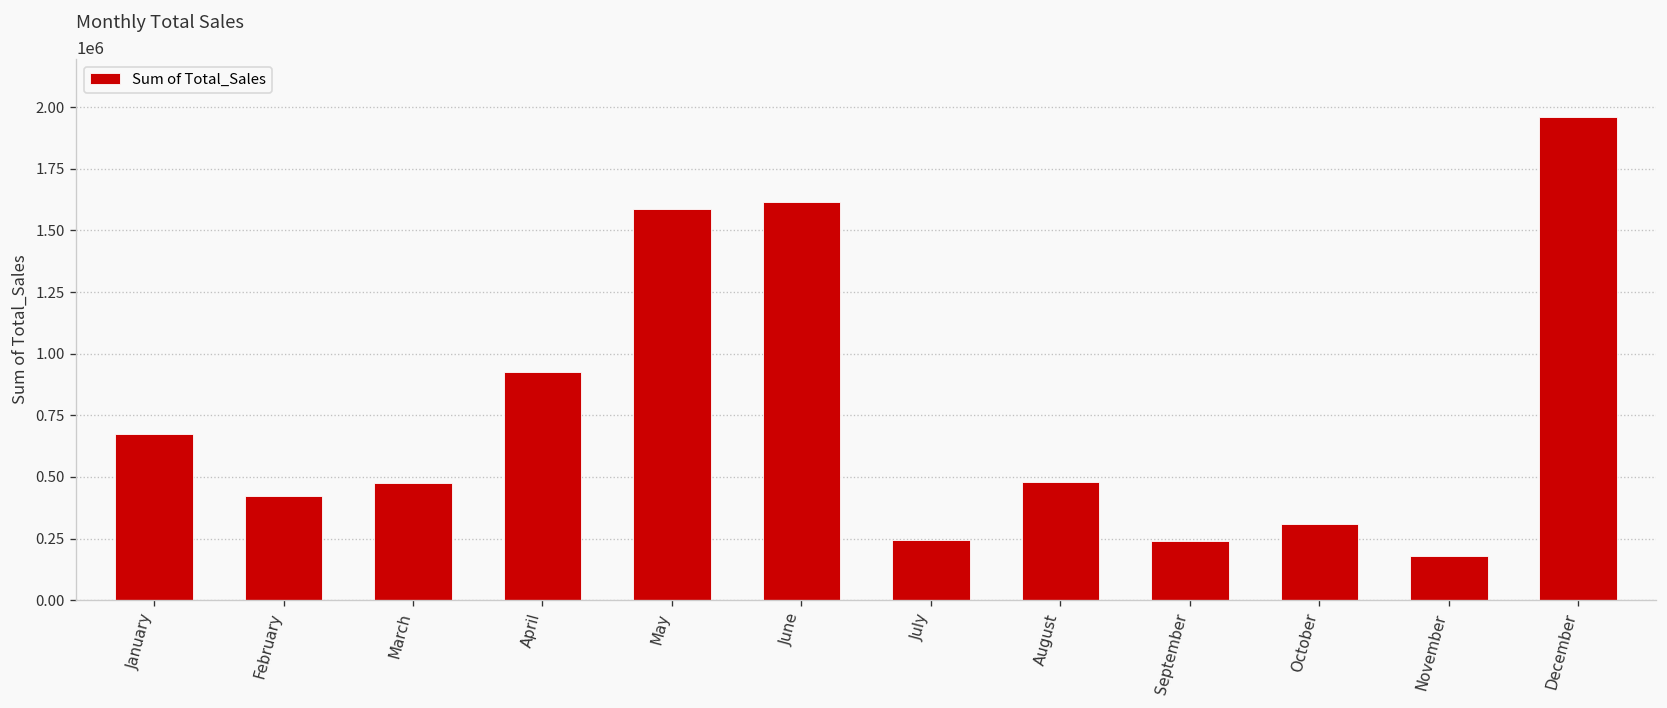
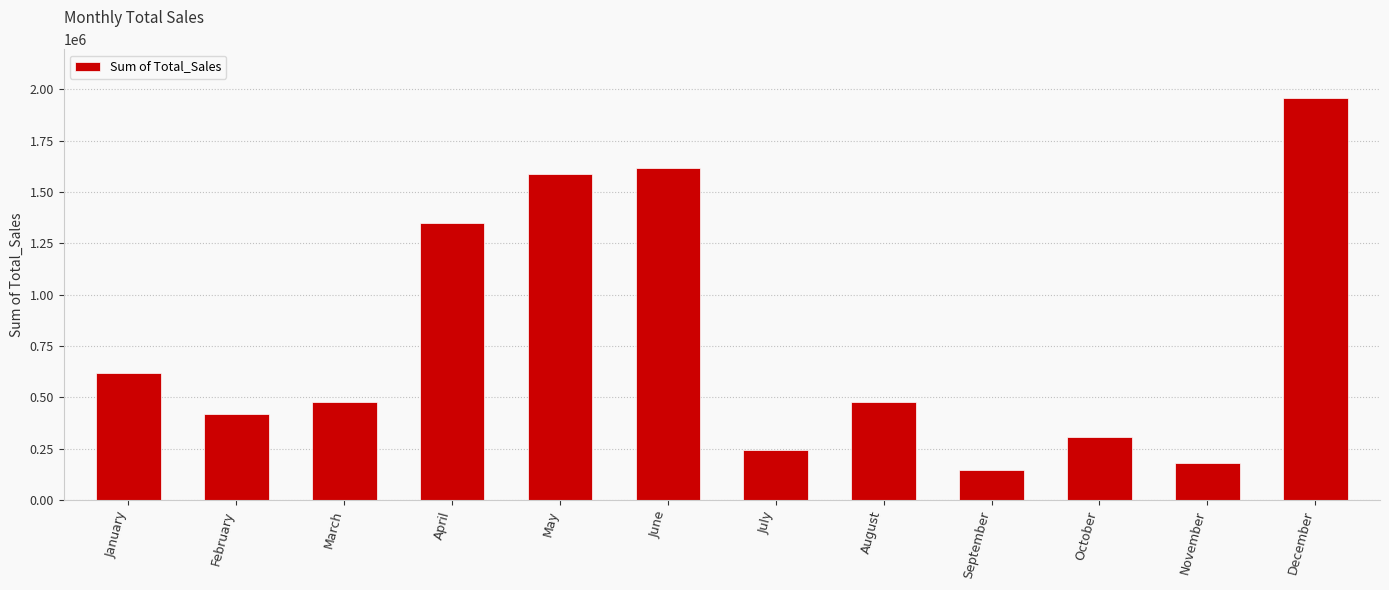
January: 670000 -> 620000
April: 930000 -> 1350000
September: 240000 -> 150000
